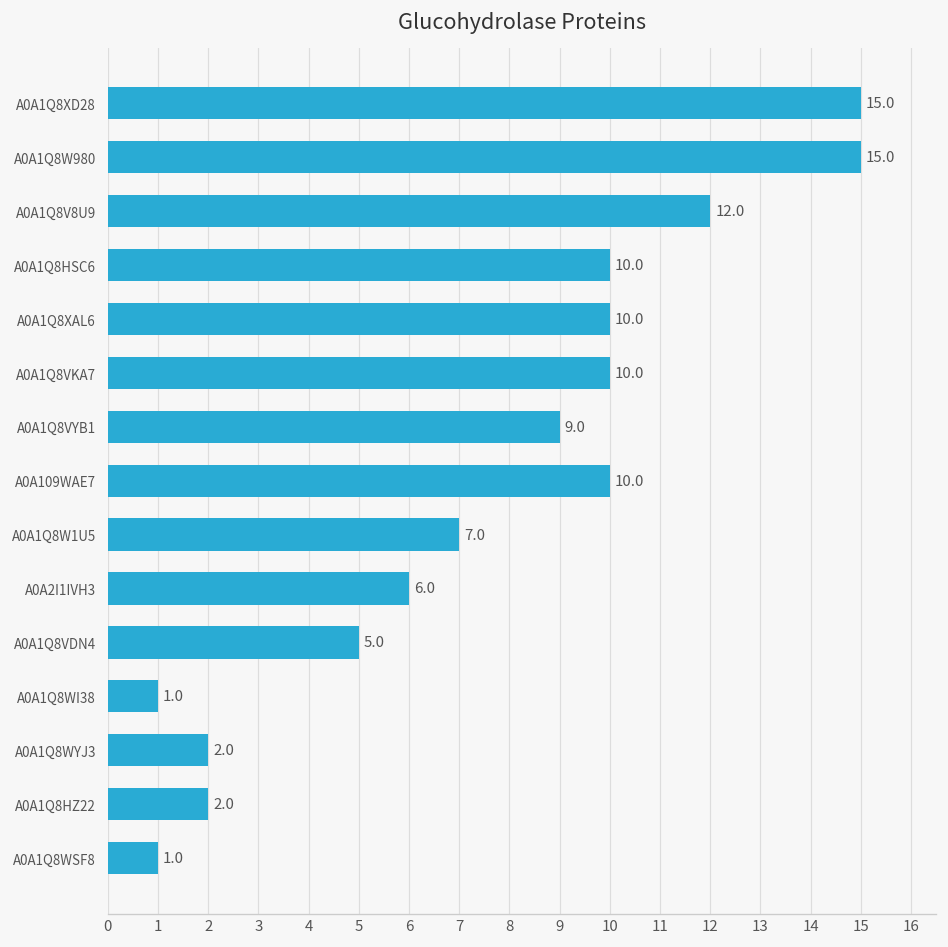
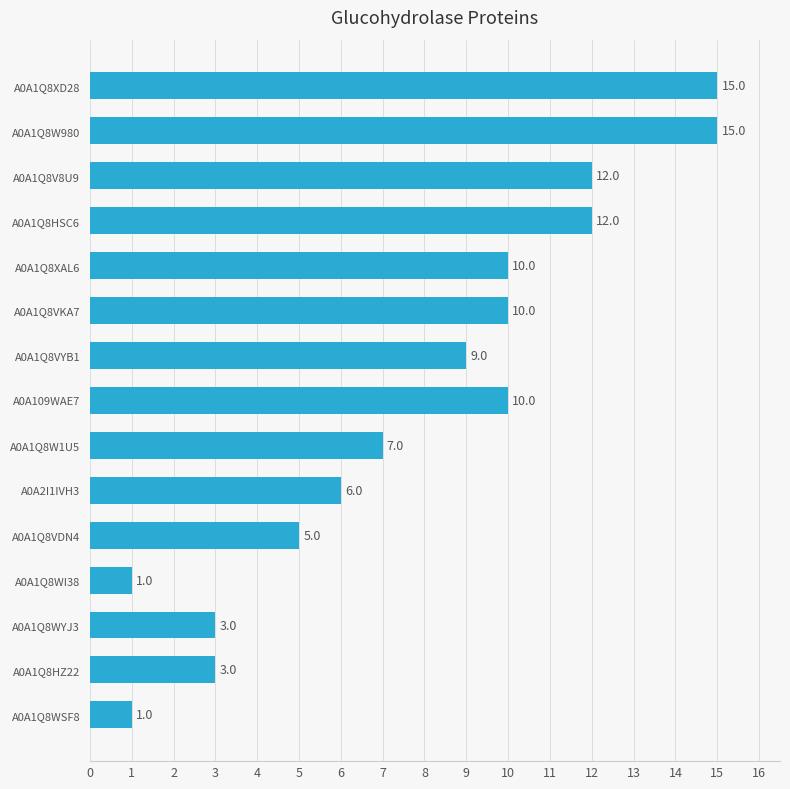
A0A1Q8HSC6: 10.0 -> 12.0
A0A1Q8WYJ3: 2.0 -> 3.0
A0A1Q8HZ22: 2.0 -> 3.0
